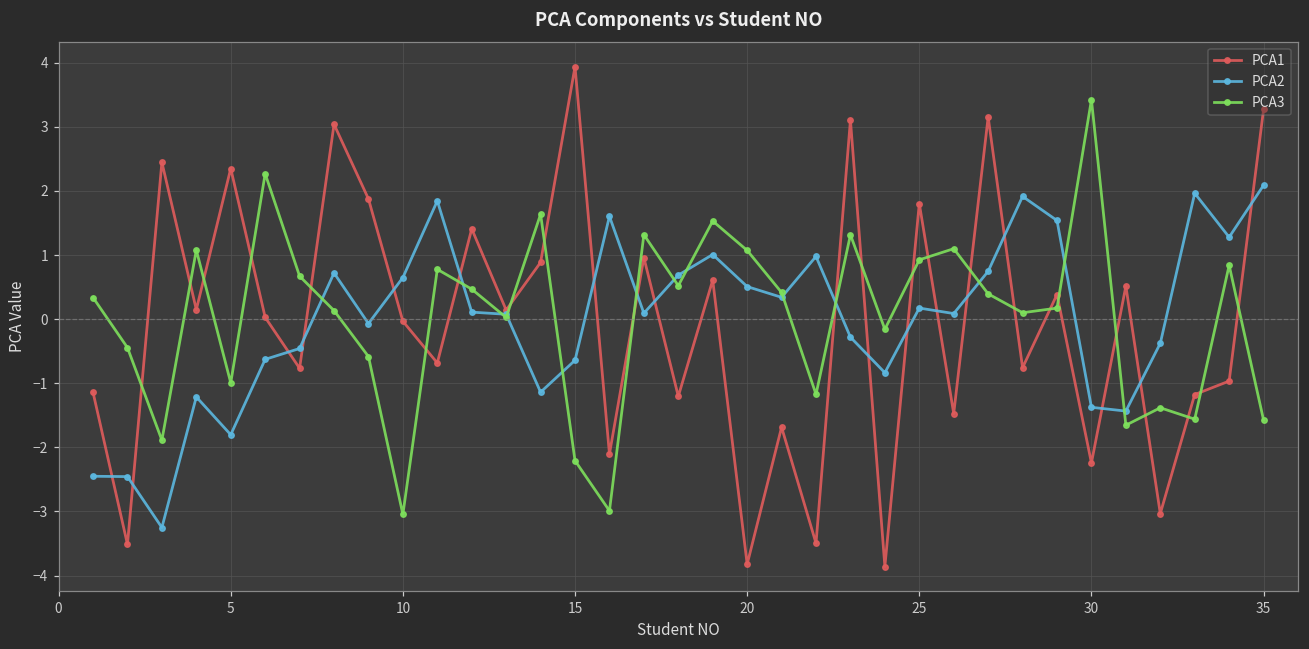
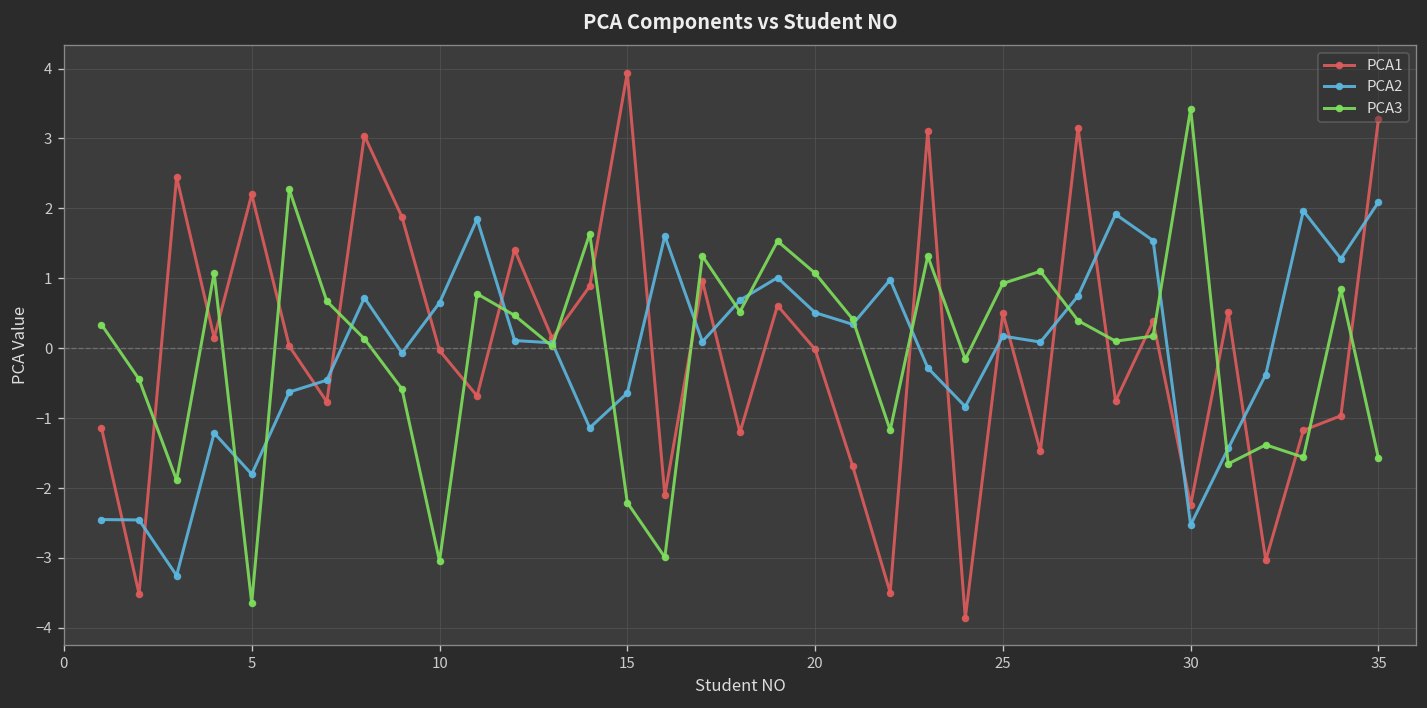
PCA1, 5: 2.4 -> 2.2
PCA3, 5: -1.0 -> -3.6
PCA1, 20: -3.8 -> 0.0
PCA1, 25: 1.8 -> 0.5
PCA2, 30: -1.4 -> -2.5
